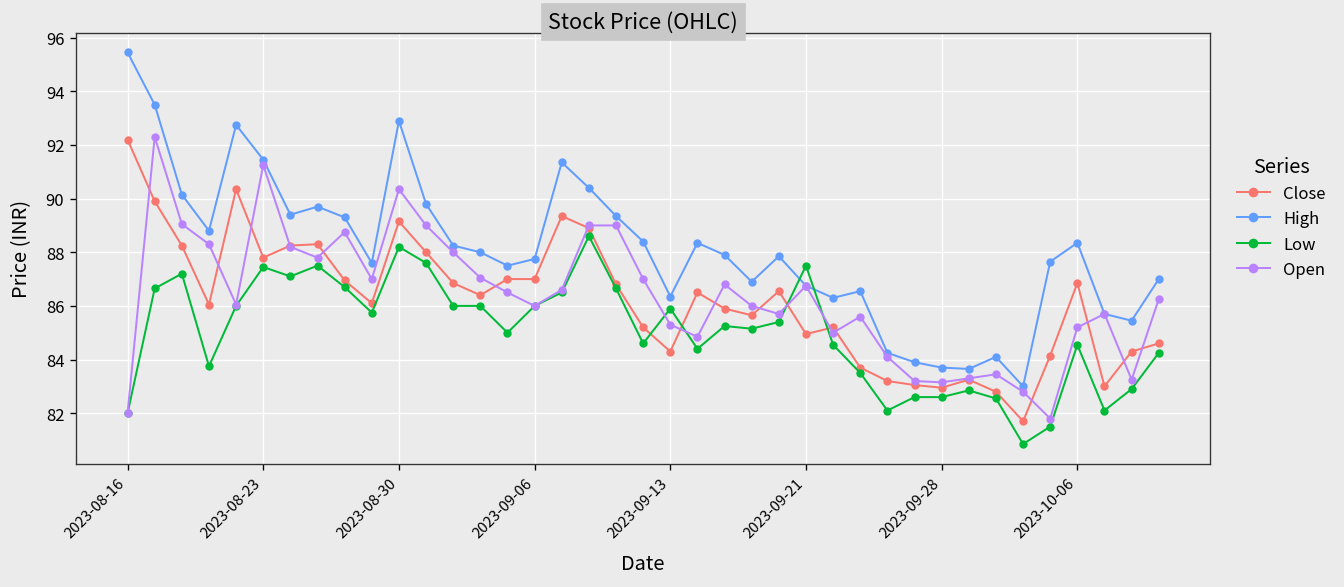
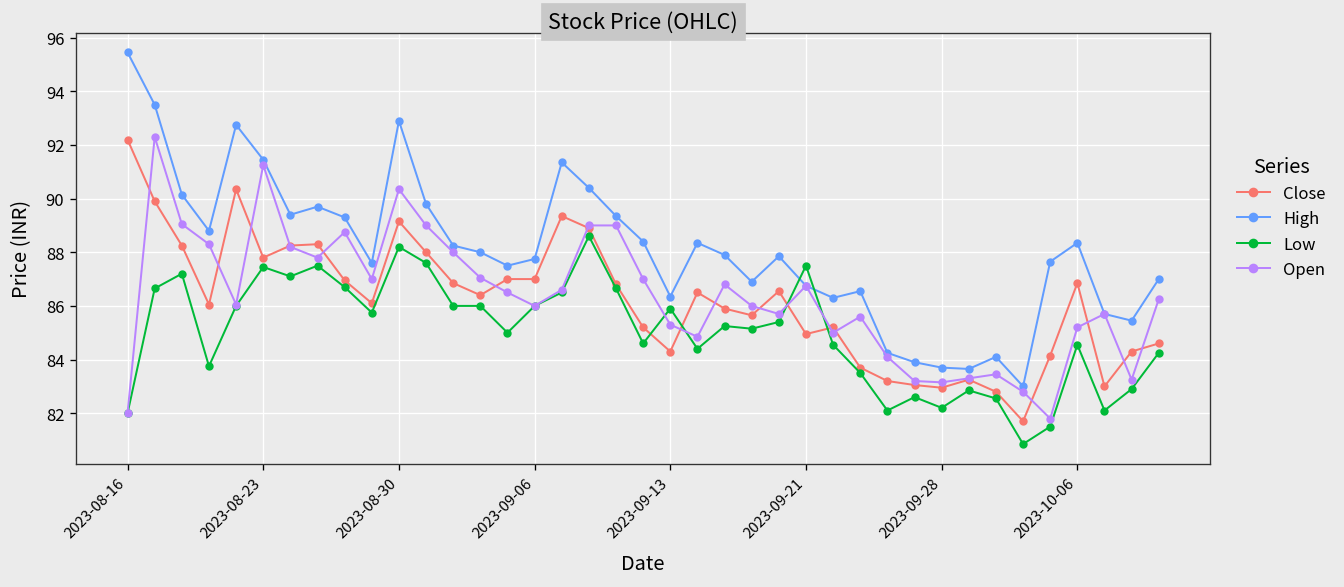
Low, 2023-09-28: 82.6 -> 82.2
